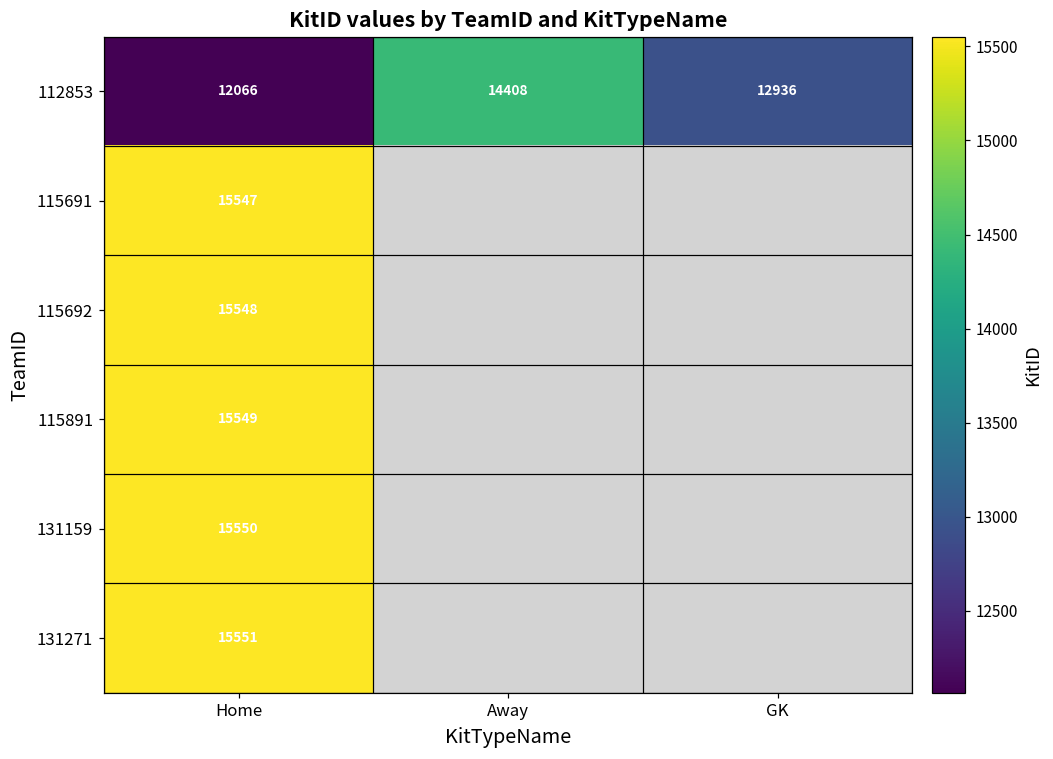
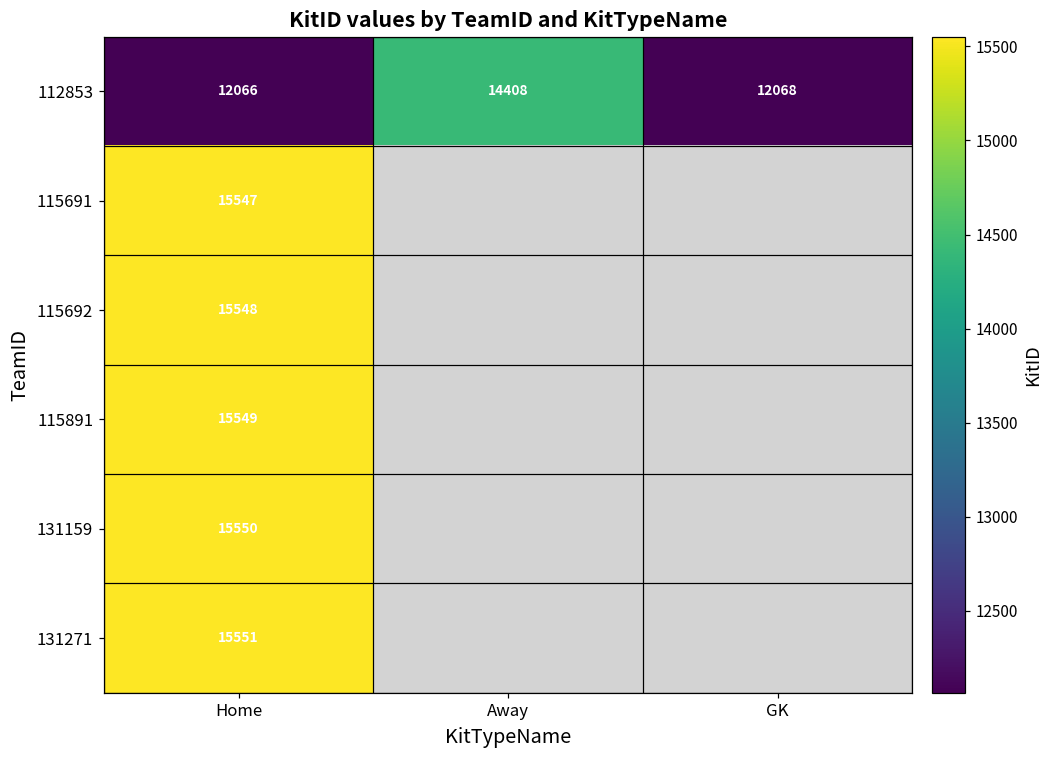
112853, GK: 12936 -> 12068
